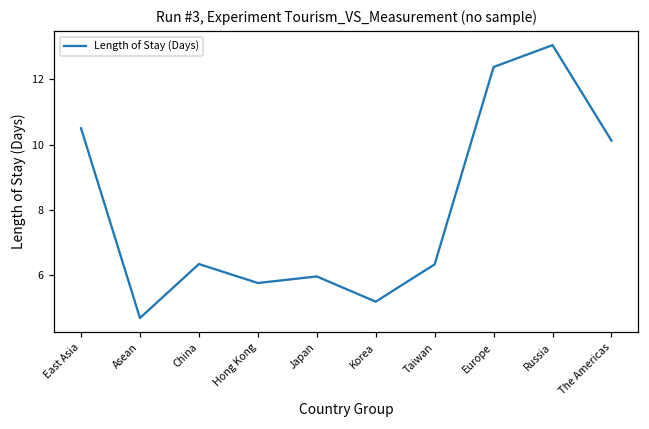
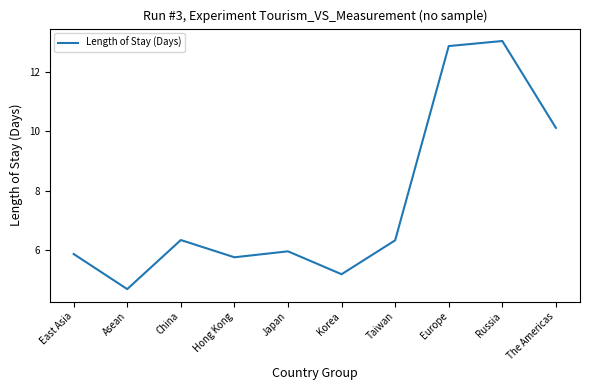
East Asia: 10.5 -> 5.9
Europe: 12.4 -> 12.9
